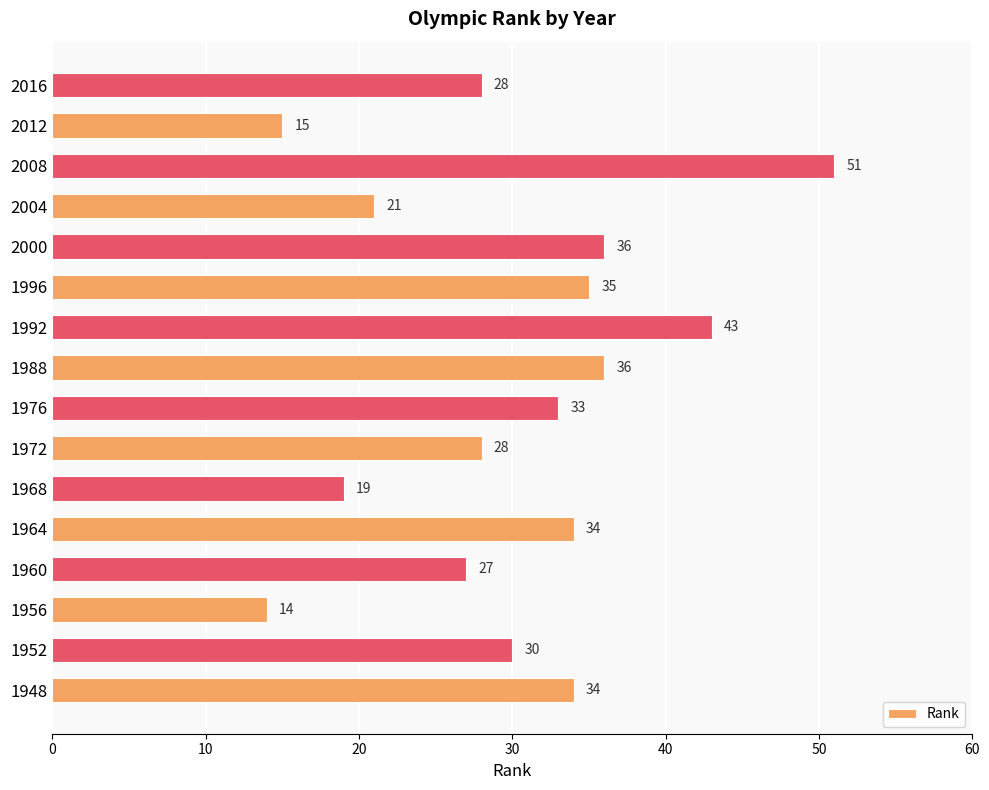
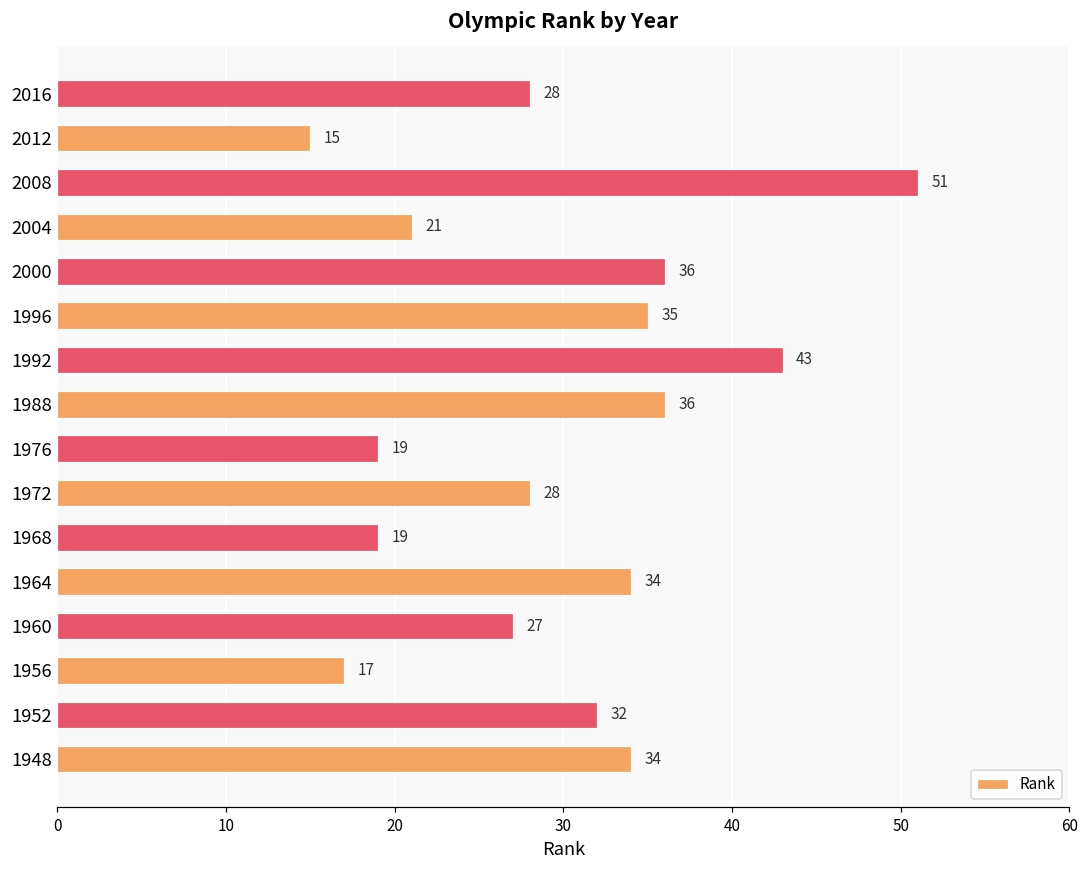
1976: 33 -> 19
1956: 14 -> 17
1952: 30 -> 32
